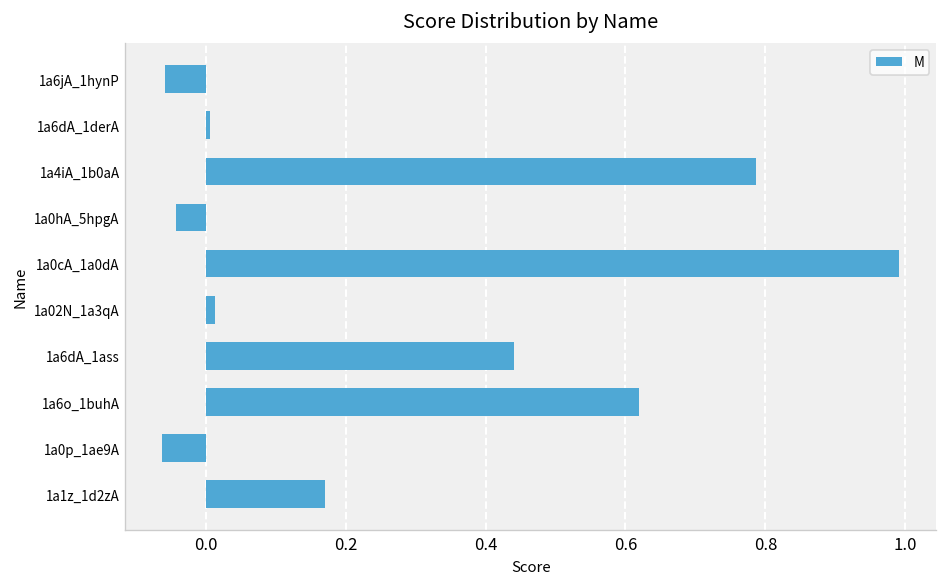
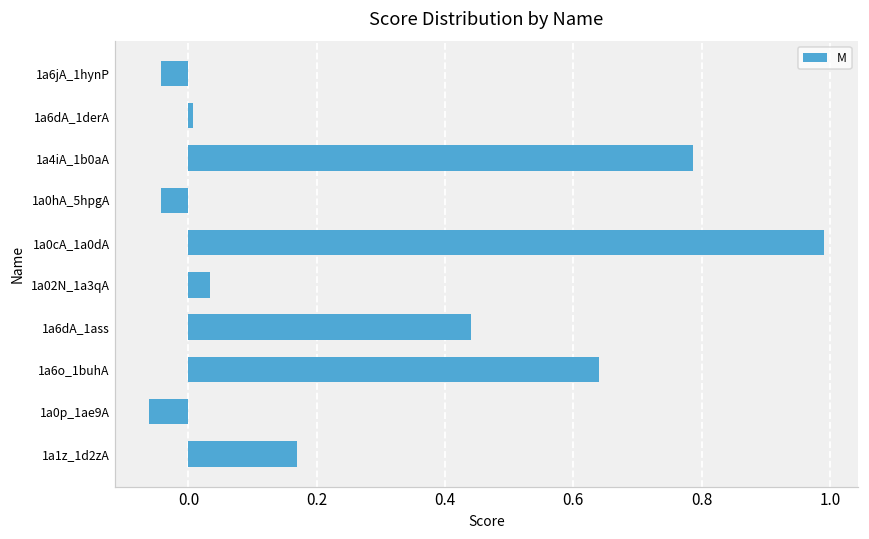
1a6jA_1hynP: -0.06 -> -0.04
1a02N_1a3qA: 0.01 -> 0.03
1a6o_1buhA: 0.62 -> 0.64
